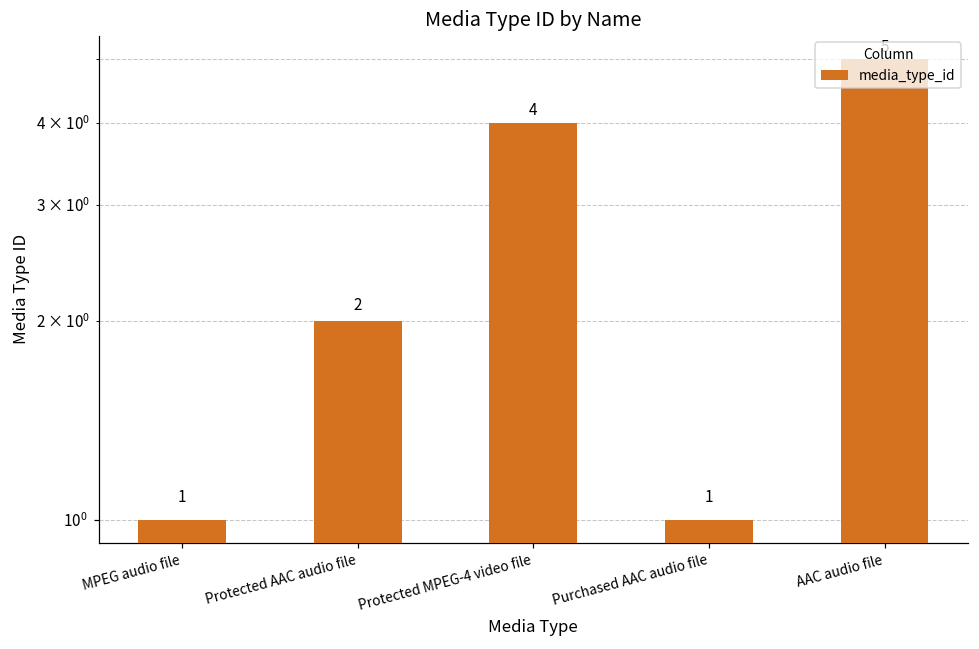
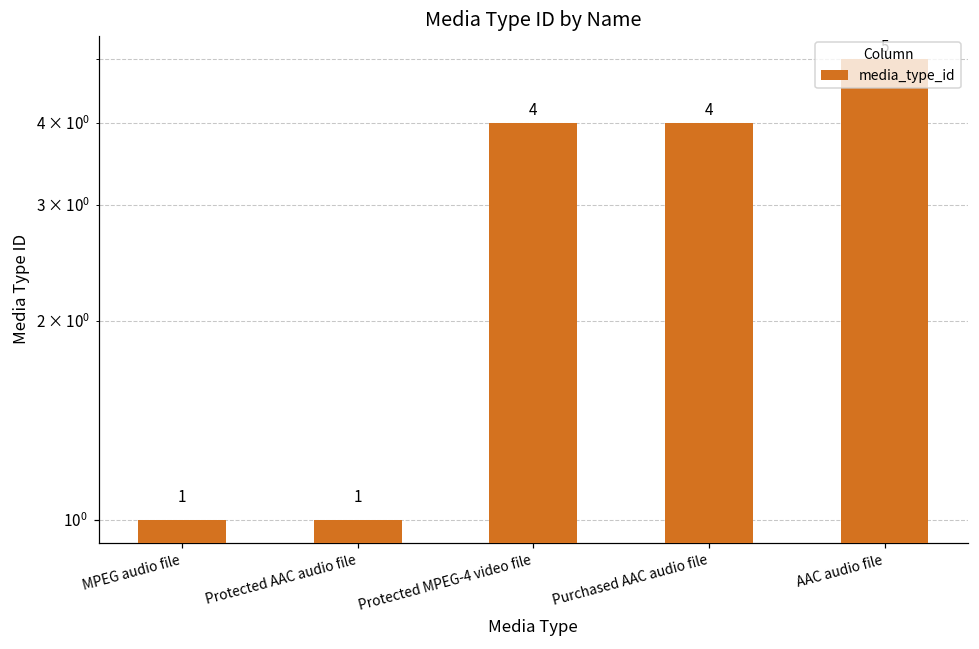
Protected AAC audio file: 2 -> 1
Purchased AAC audio file: 1 -> 4
